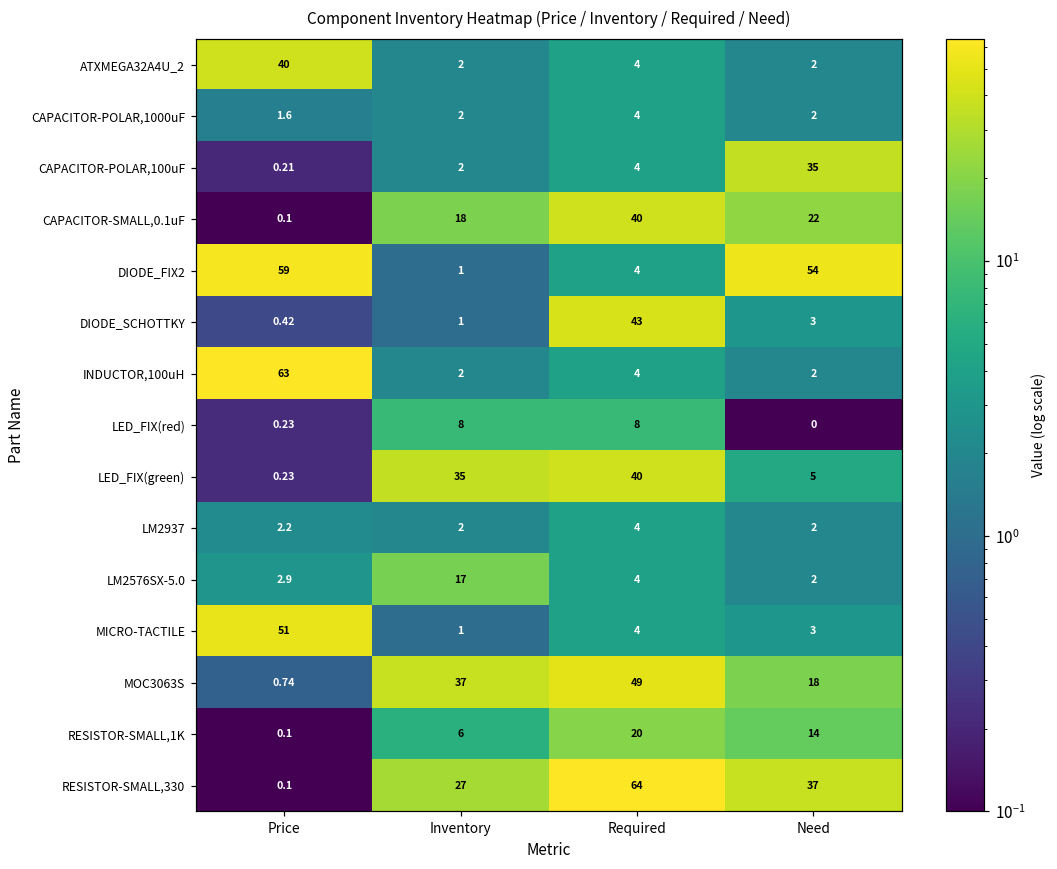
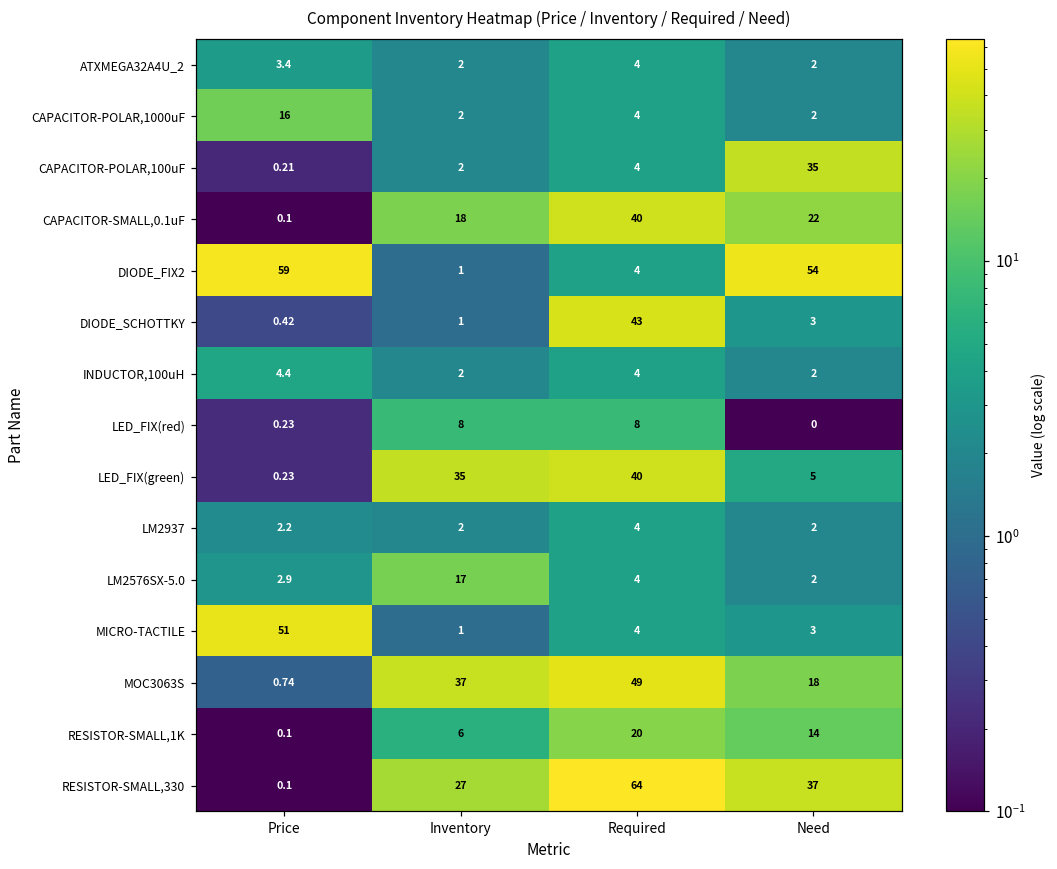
ATXMEGA32A4U_2, Price: 40 -> 3.4
CAPACITOR-POLAR,1000uF, Price: 1.6 -> 16
INDUCTOR,100uH, Price: 63 -> 4.4
